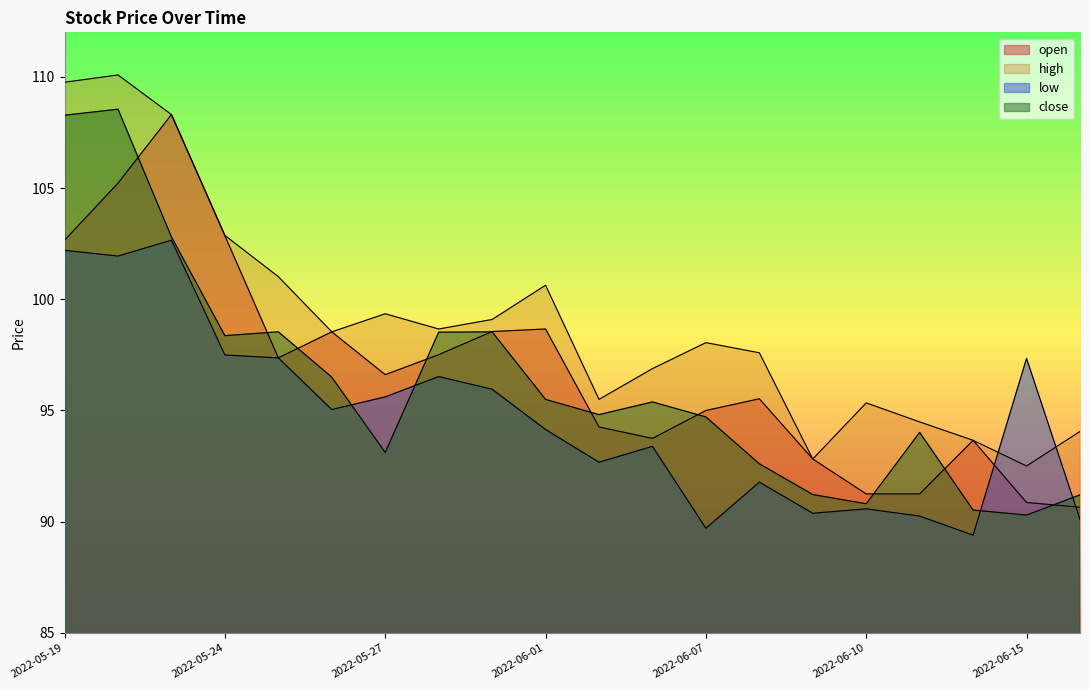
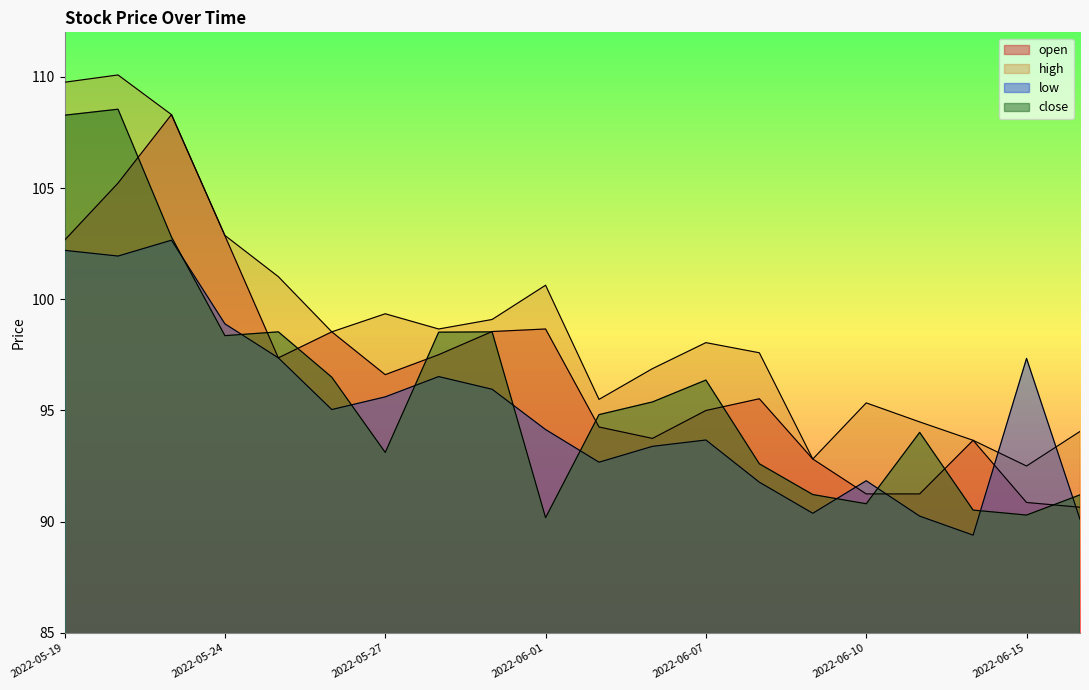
low, 2022-05-24: 97.5 -> 98.9
close, 2022-06-01: 95.5 -> 90.2
low, 2022-06-07: 89.7 -> 93.7
close, 2022-06-07: 94.7 -> 96.4
low, 2022-06-10: 90.6 -> 91.8
